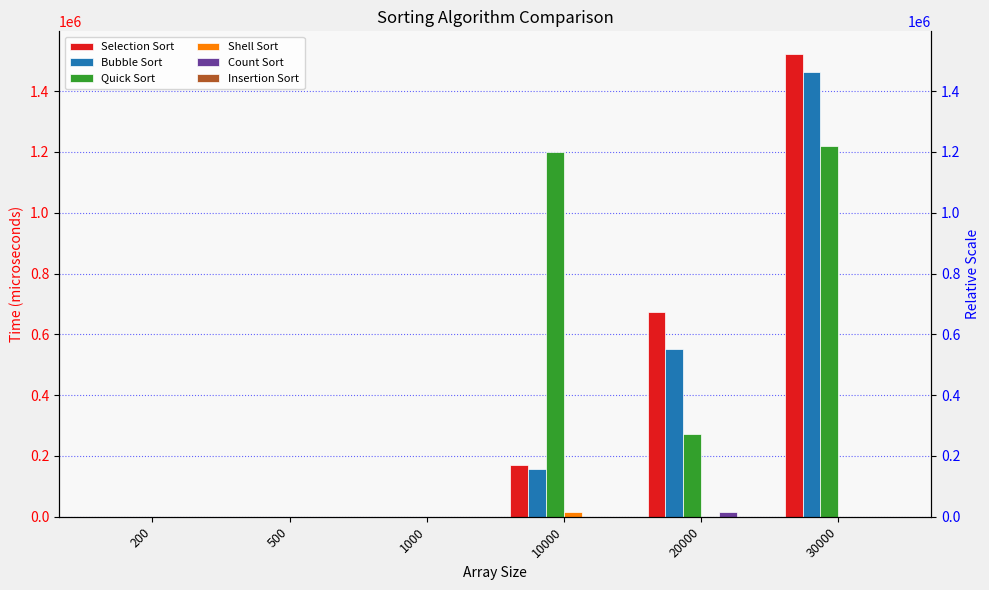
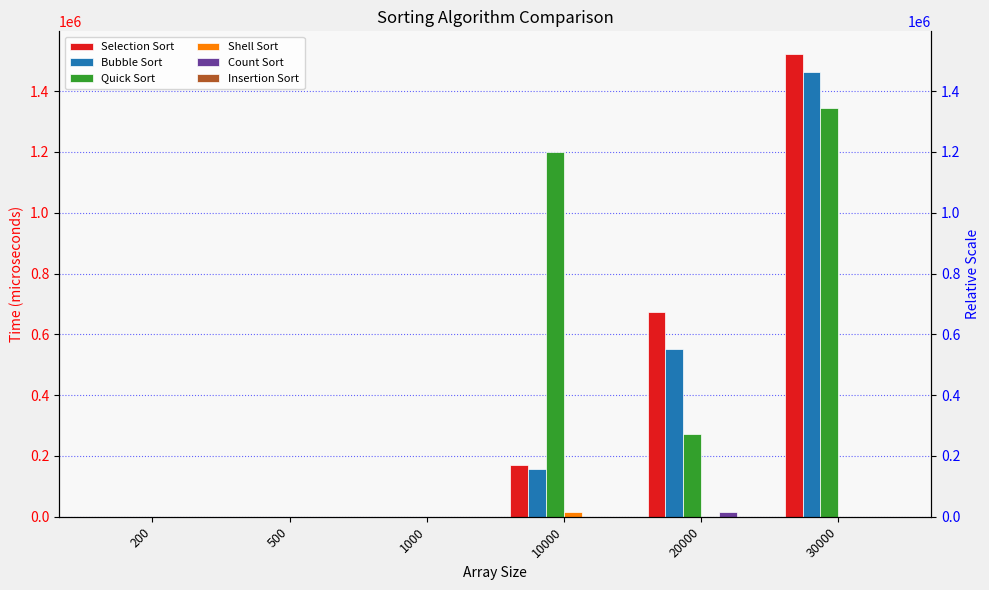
Quick Sort, 30000: 1220000 -> 1340000
